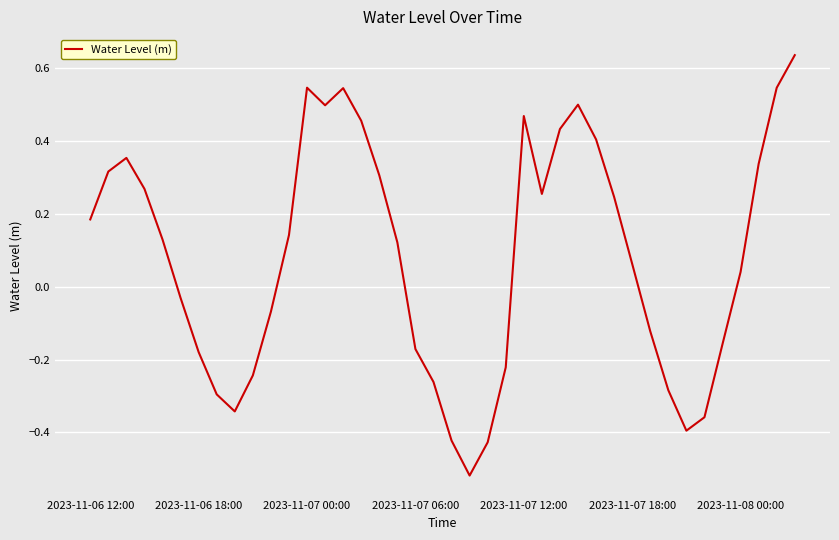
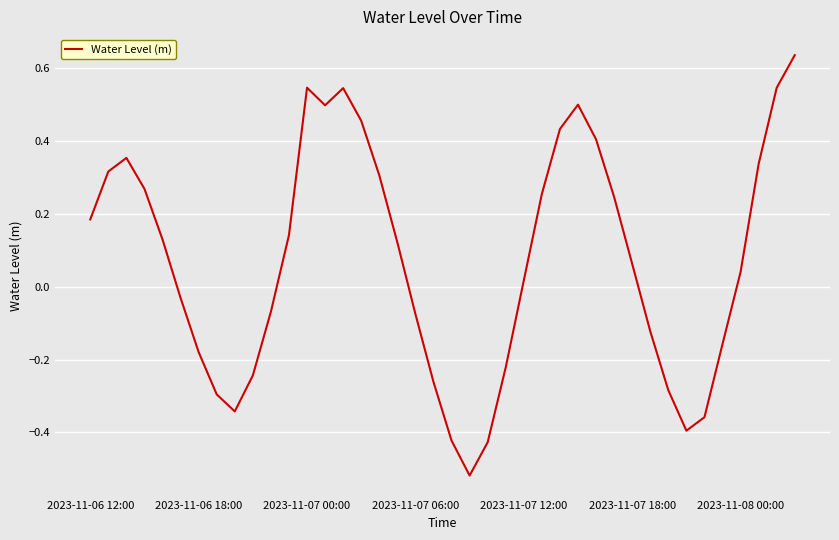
2023-11-07 06:00: -0.17 -> -0.08
2023-11-07 12:00: 0.47 -> 0.02
